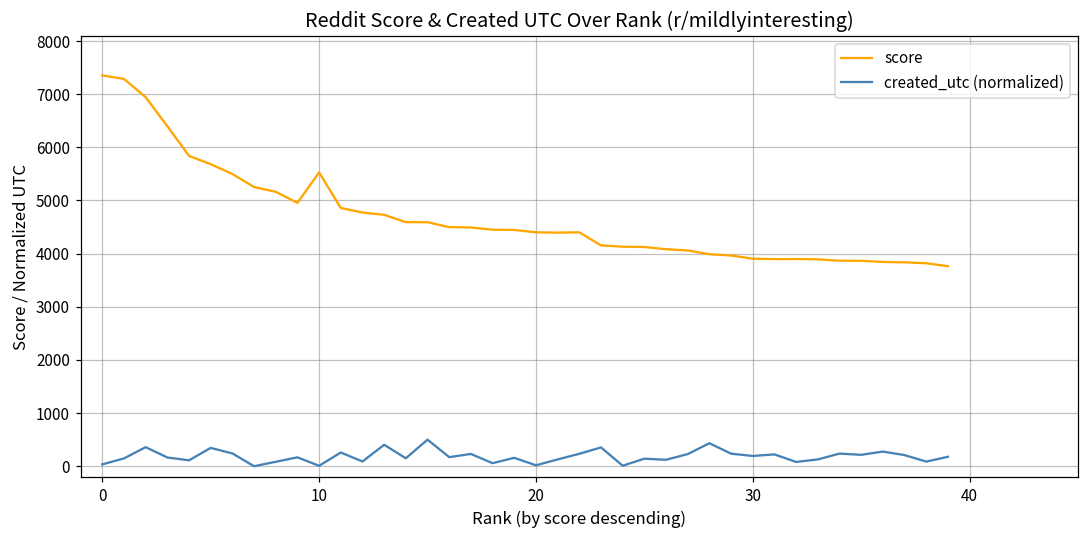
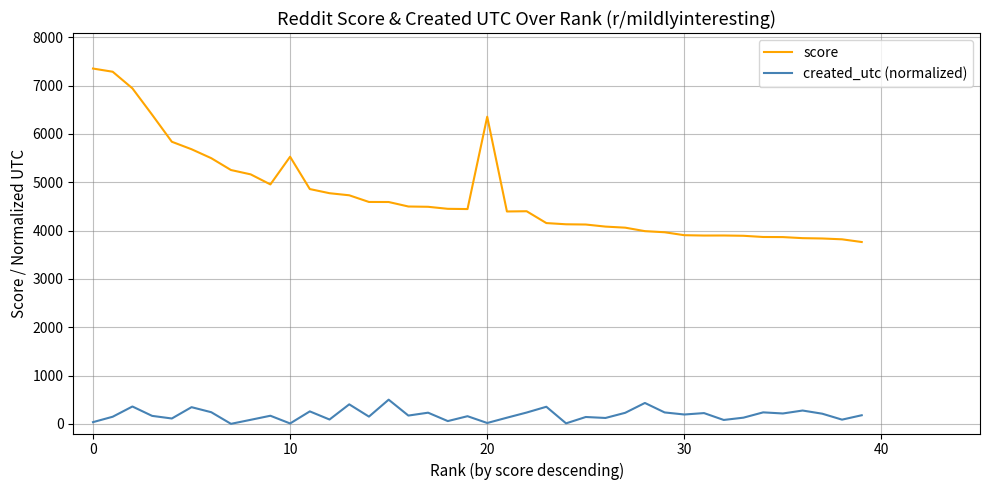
score, 20: 4400 -> 6400
